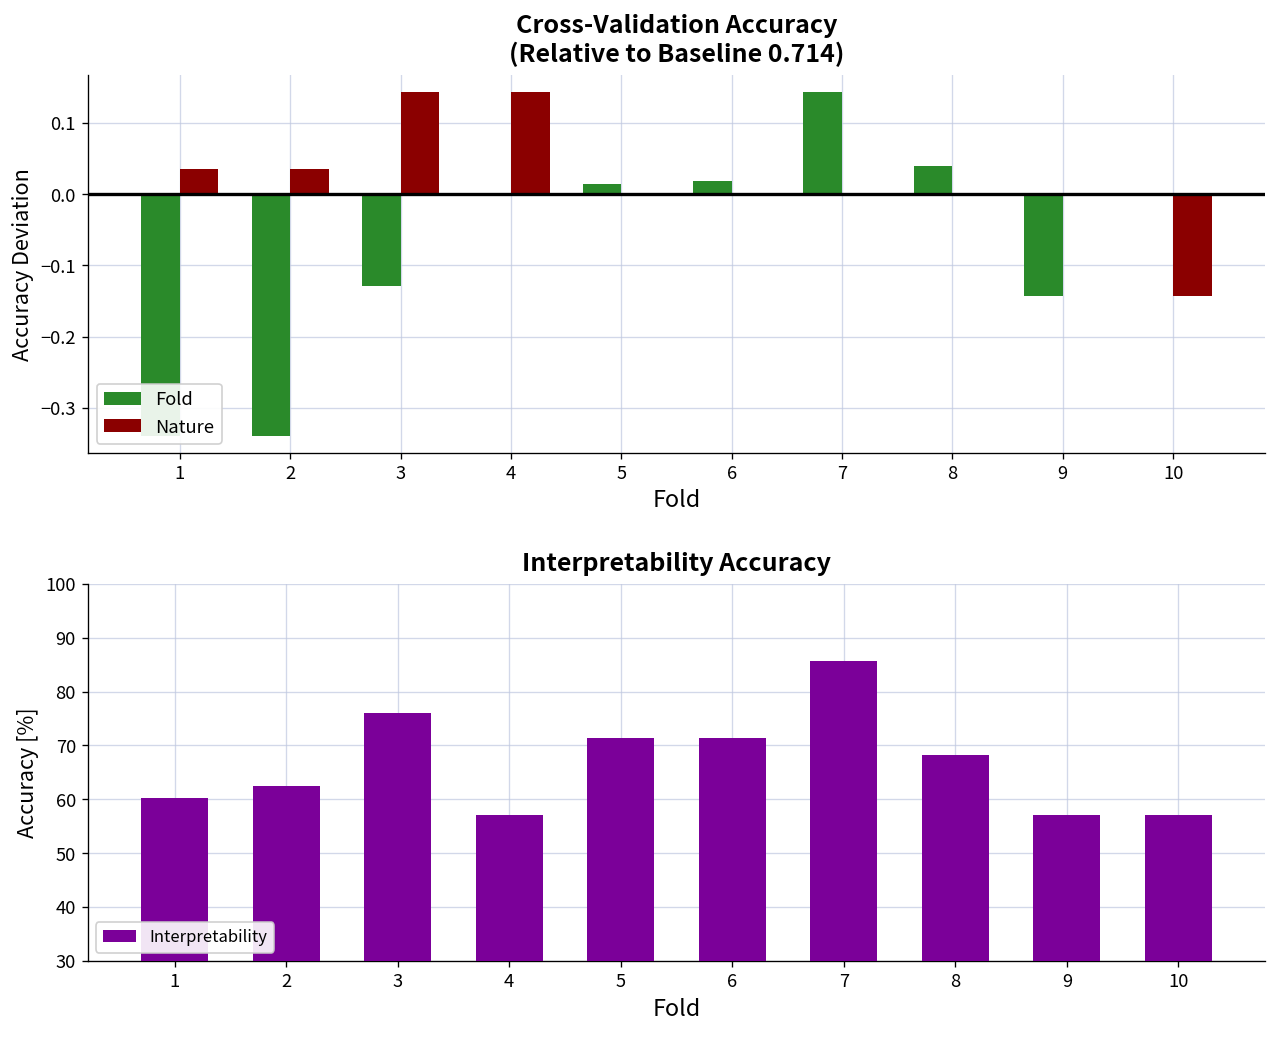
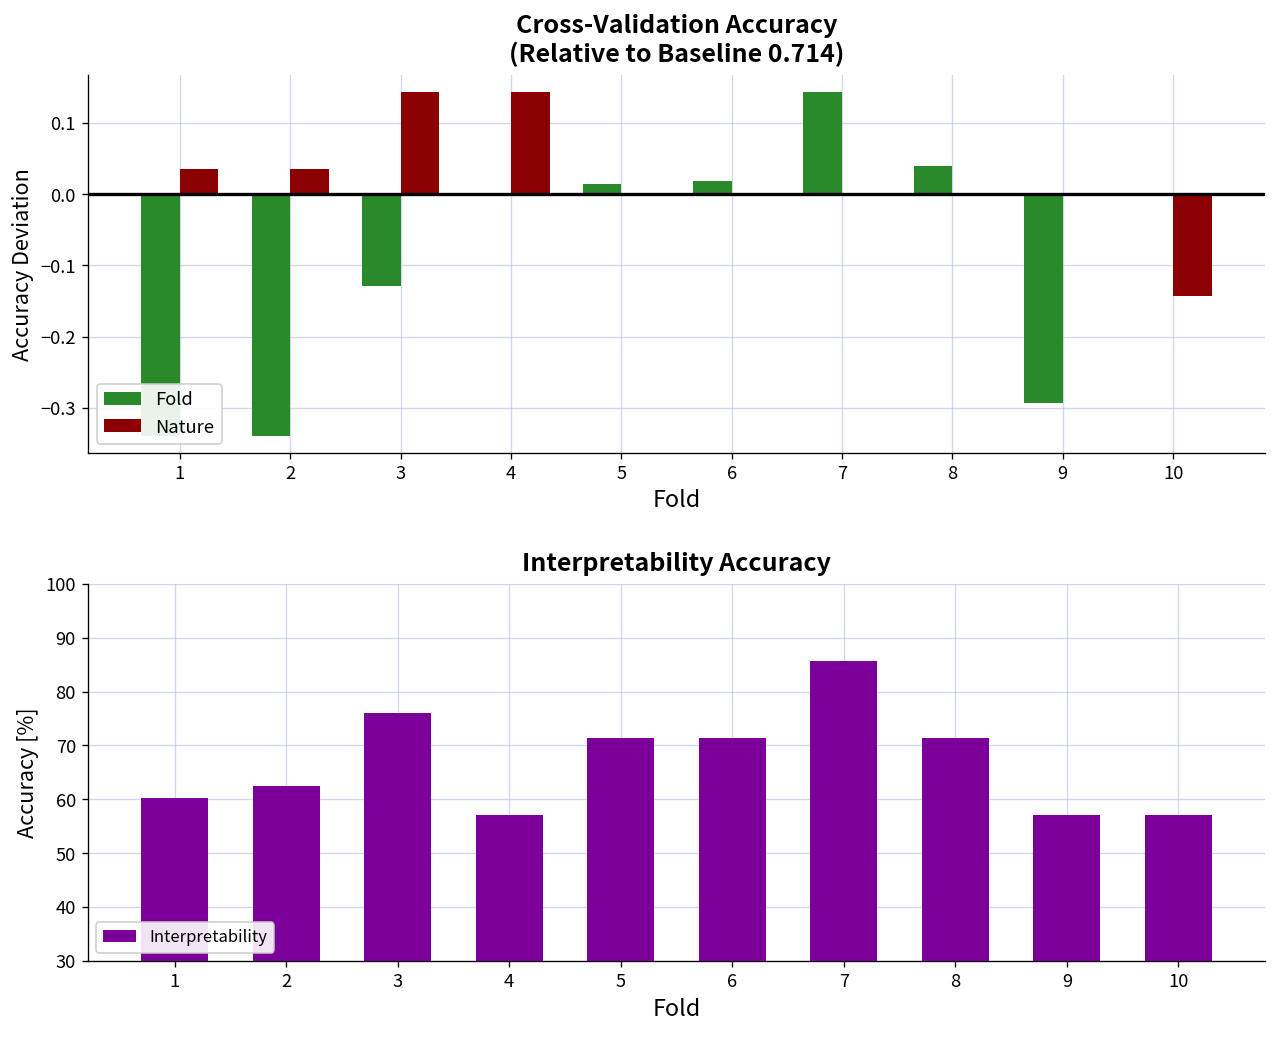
Cross-Validation Accuracy (Relative to Baseline 0.714), Fold, 9: -0.14 -> -0.29
Interpretability Accuracy, 8: 68 -> 71
